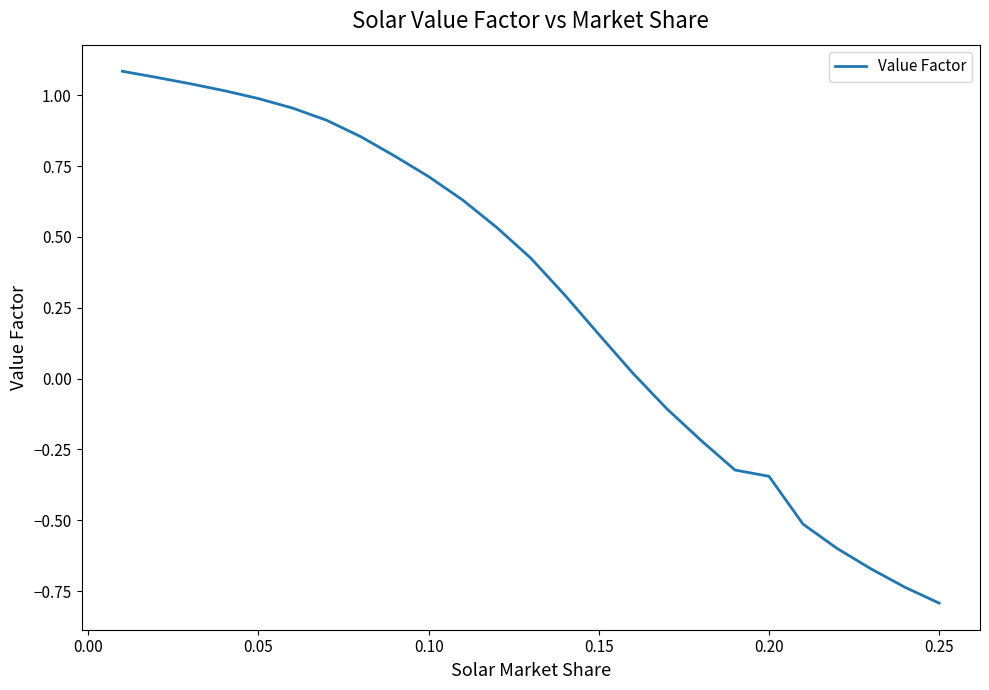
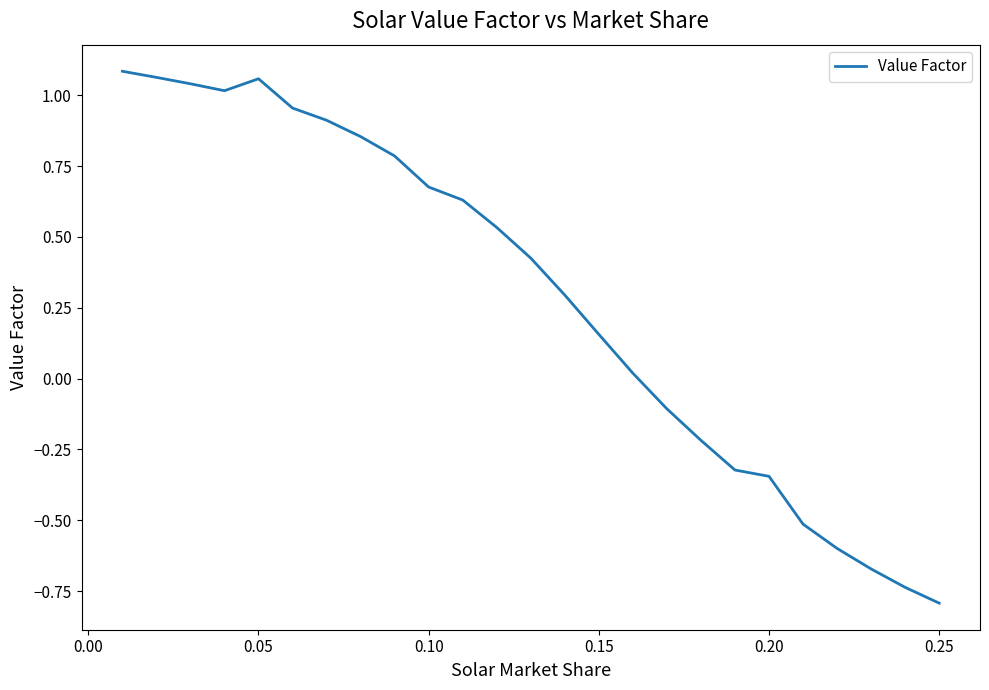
0.05: 0.99 -> 1.06
0.10: 0.71 -> 0.68
